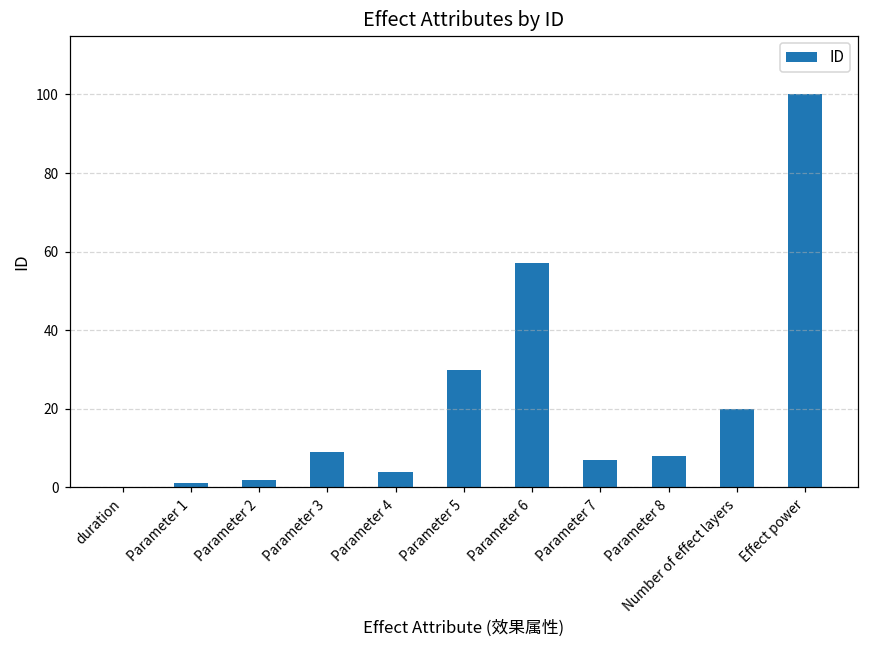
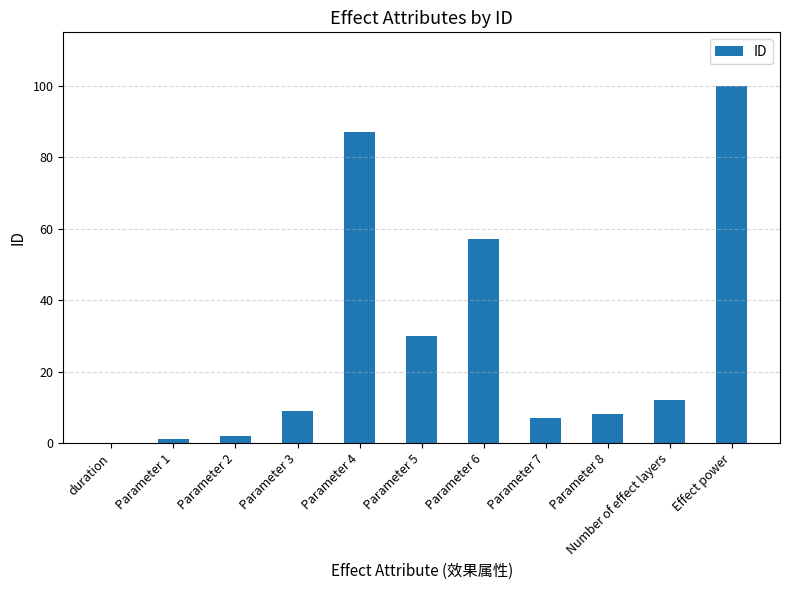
Parameter 4: 4 -> 87
Number of effect layers: 20 -> 12
